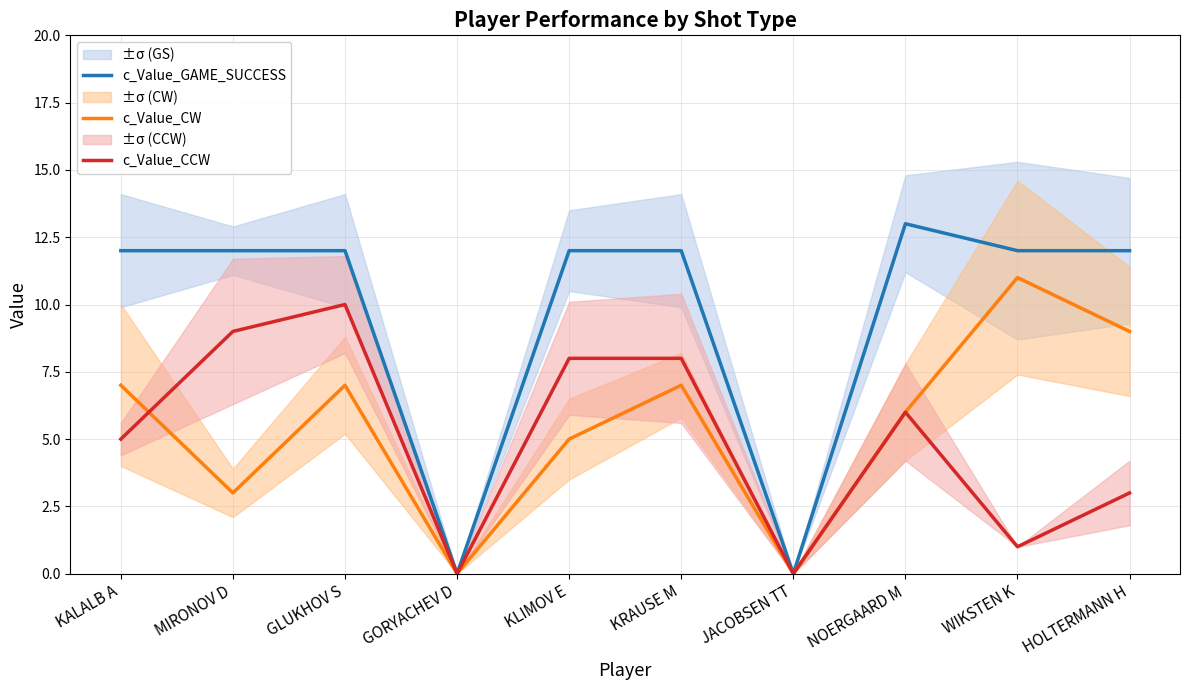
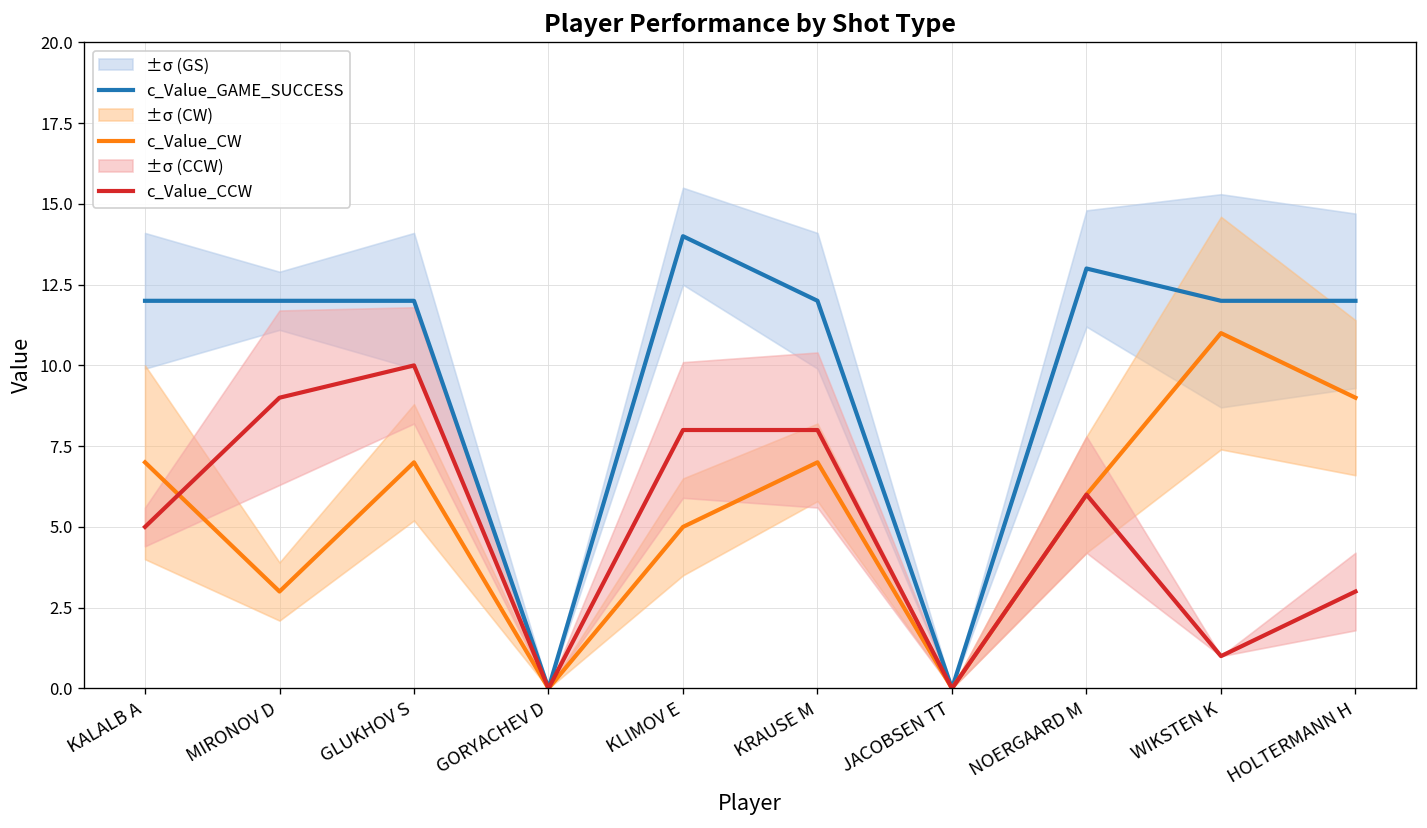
c_Value_GAME_SUCCESS, KLIMOV E: 12 -> 14
